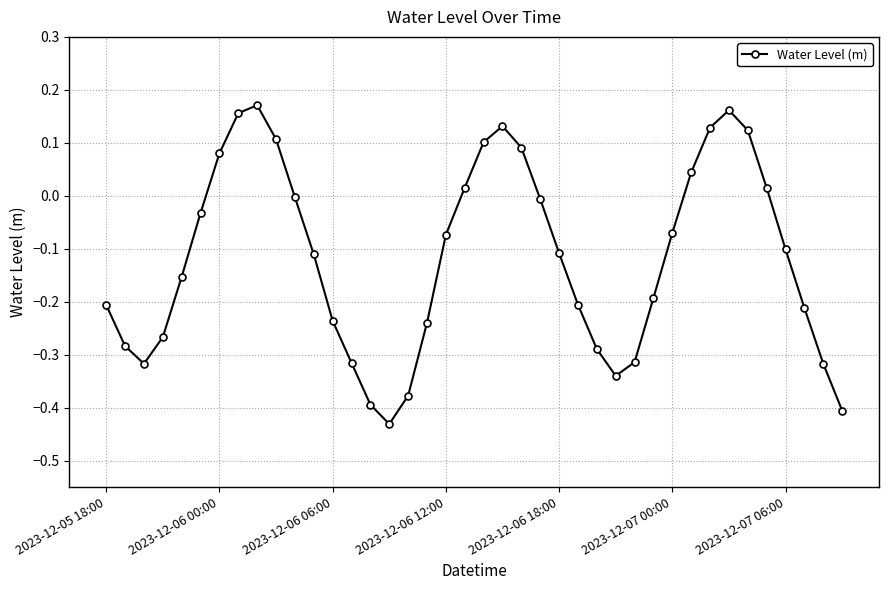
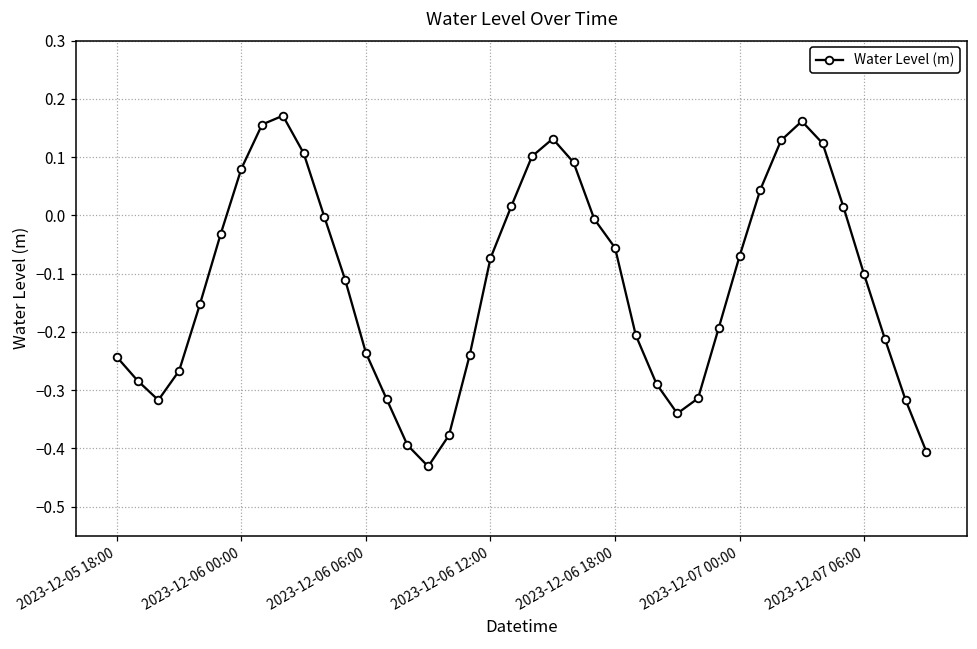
2023-12-05 18:00: -0.21 -> -0.24
2023-12-06 18:00: -0.11 -> -0.06
